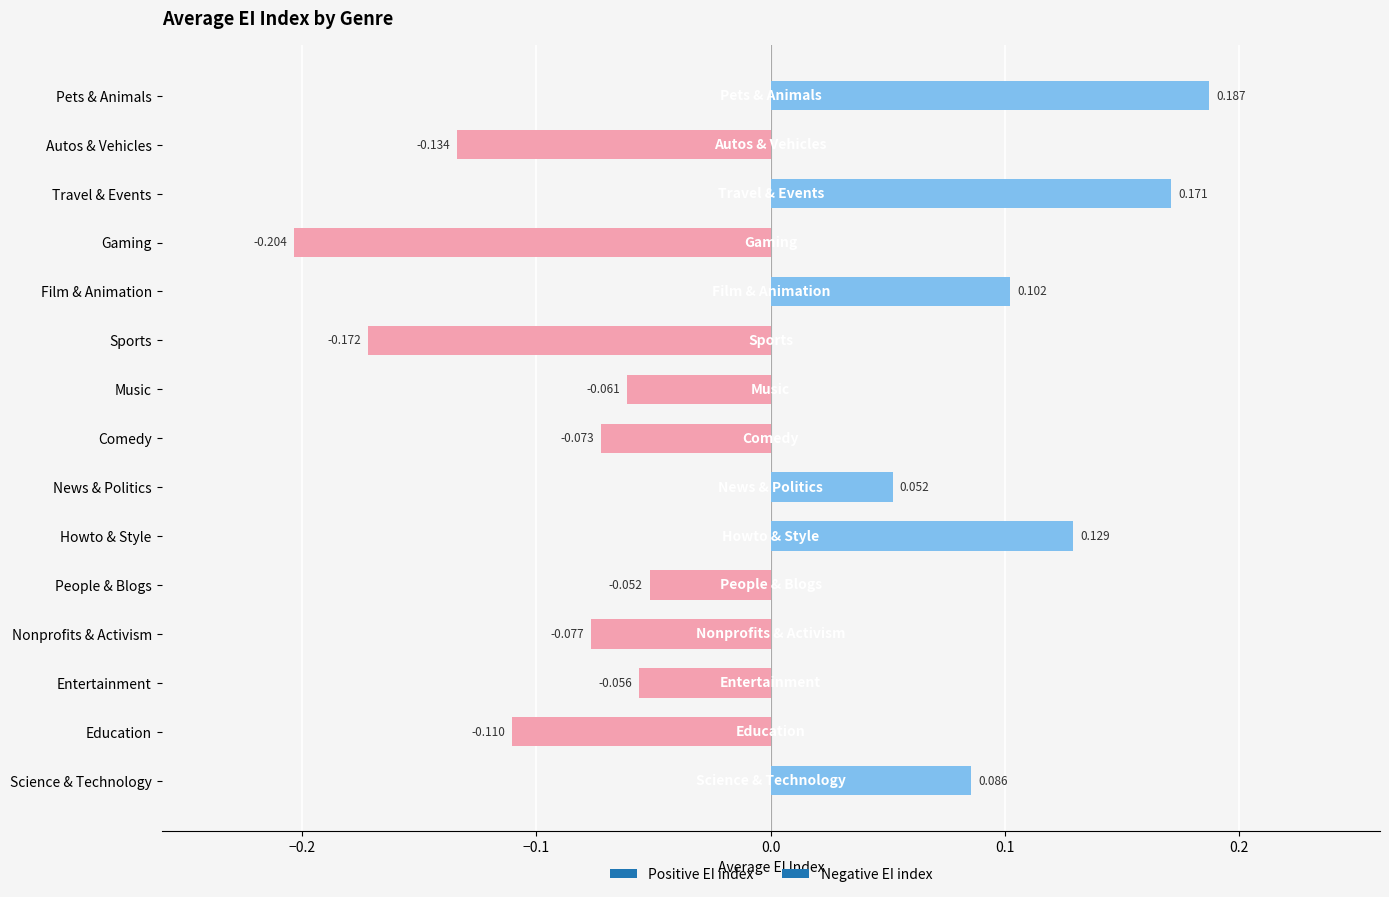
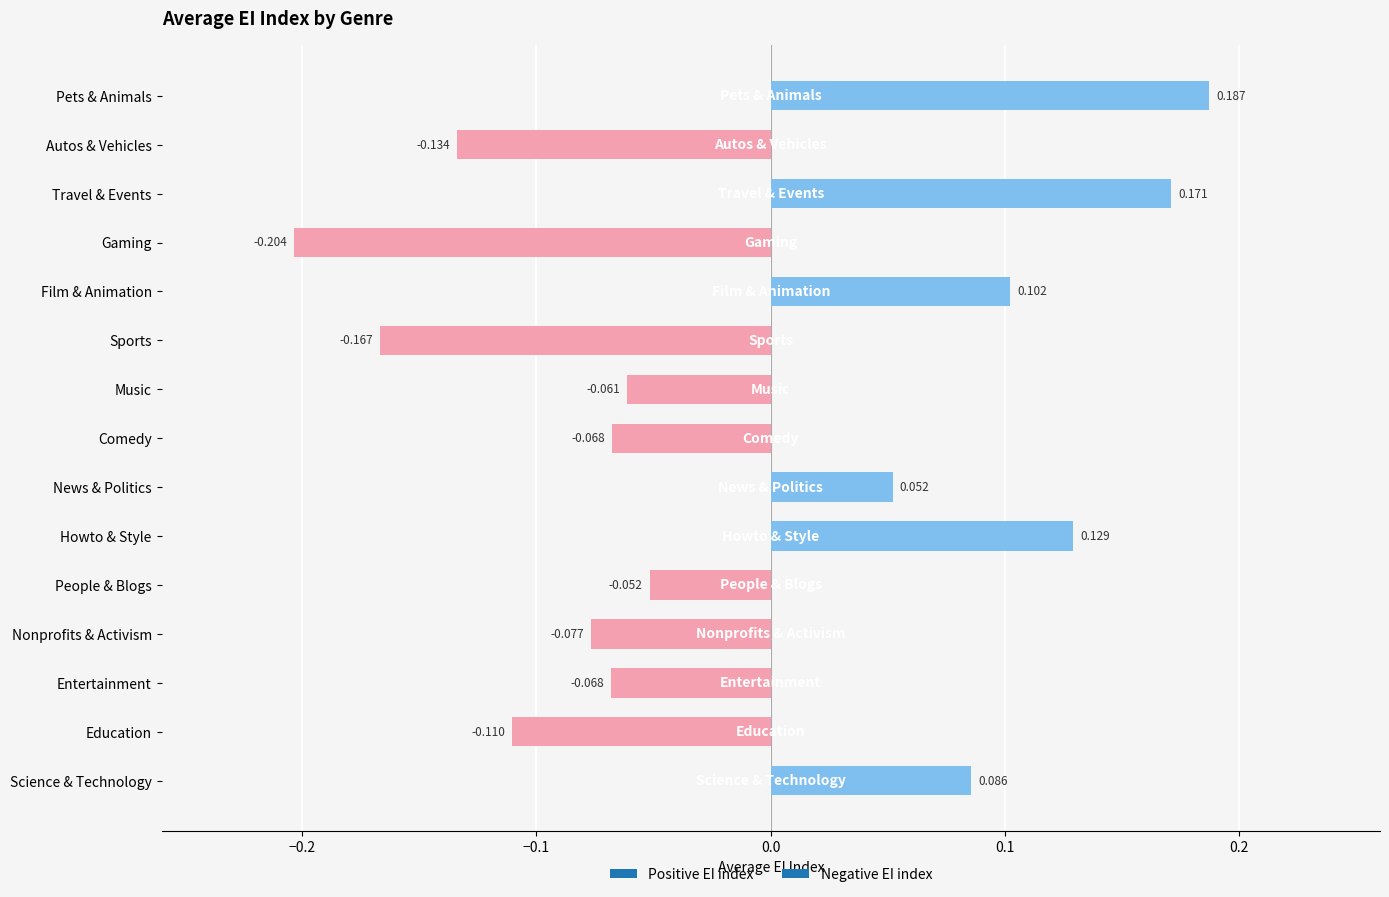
Sports: -0.172 -> -0.167
Comedy: -0.073 -> -0.068
Entertainment: -0.056 -> -0.068
